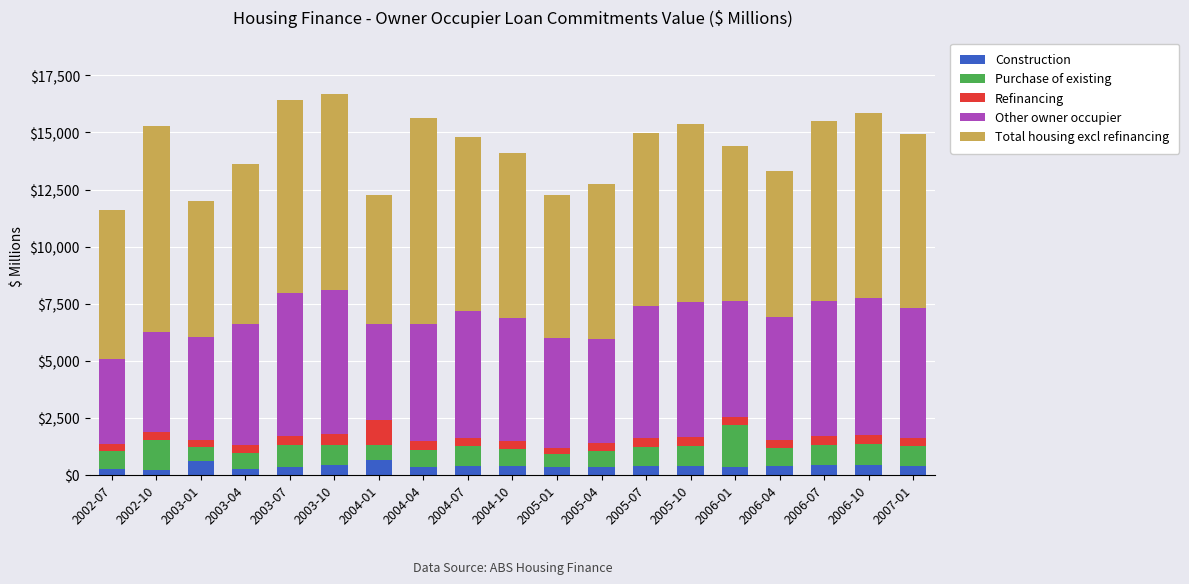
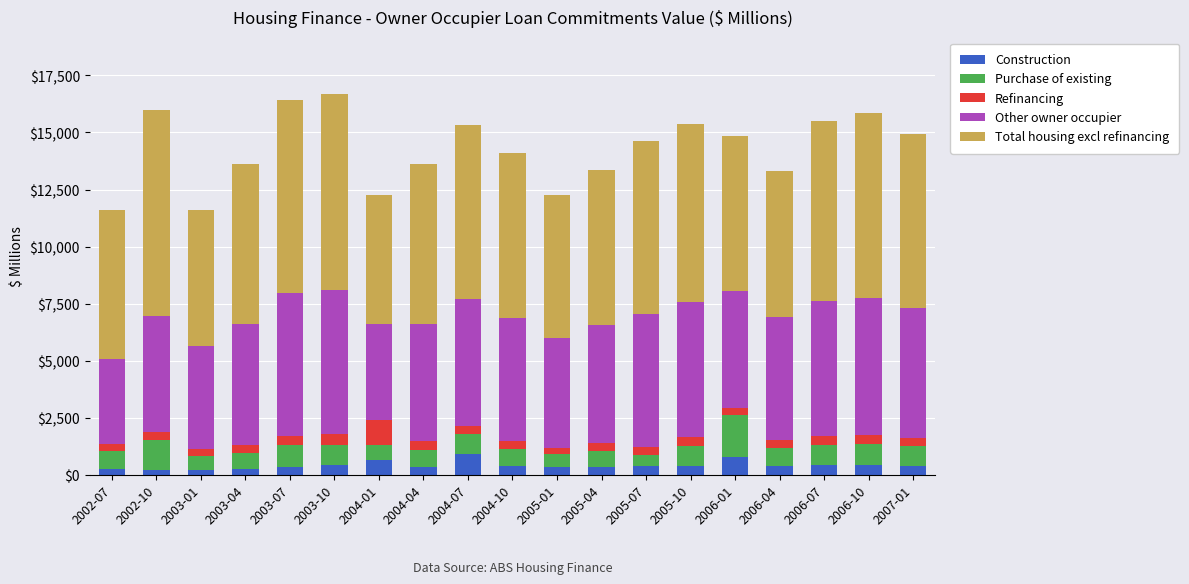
Other owner occupier, 2002-10: $4,400 -> $5,100
Construction, 2003-01: $600 -> $200
Total housing excl refinancing, 2004-04: $9,000 -> $7,000
Construction, 2004-07: $400 -> $900
Other owner occupier, 2005-04: $4,600 -> $5,200
Purchase of existing, 2005-07: $900 -> $500
Construction, 2006-01: $400 -> $800
